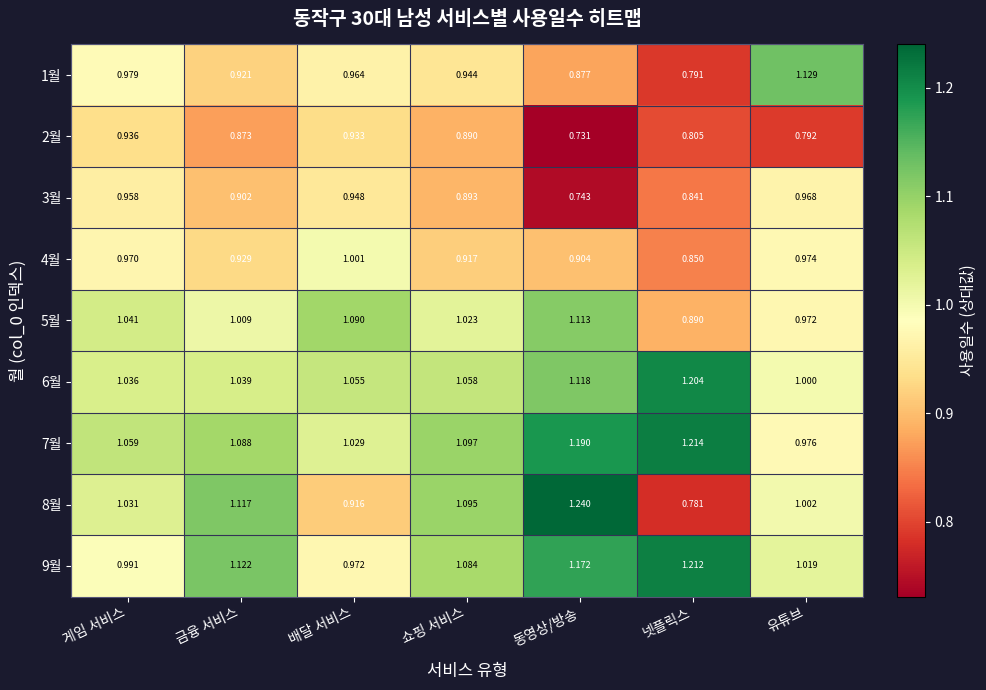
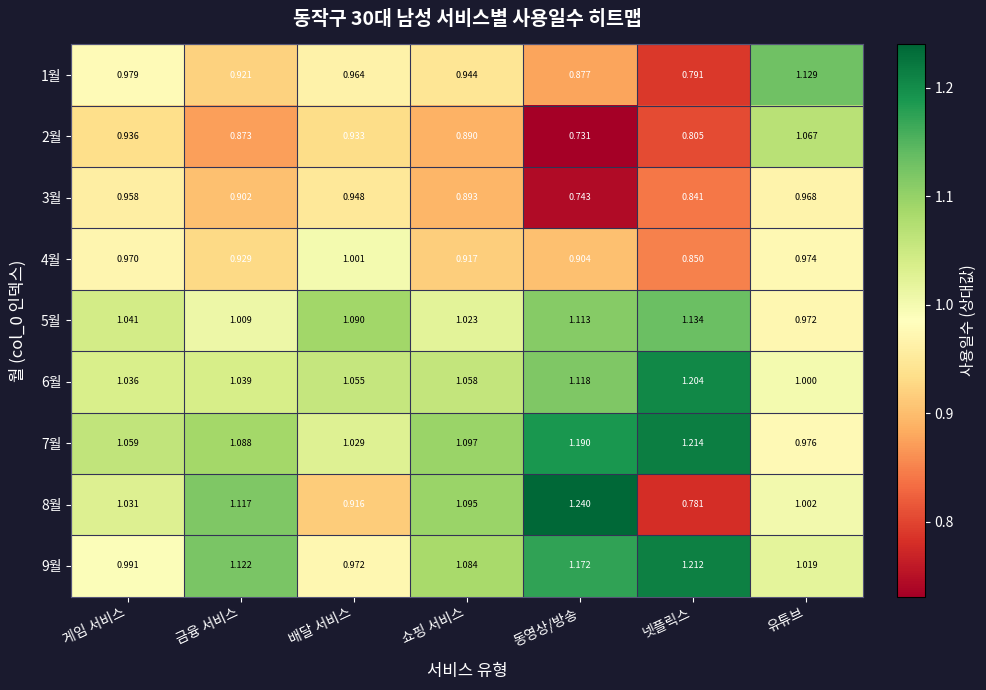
2월, 유튜브: 0.792 -> 1.067
5월, 넷플릭스: 0.890 -> 1.134
